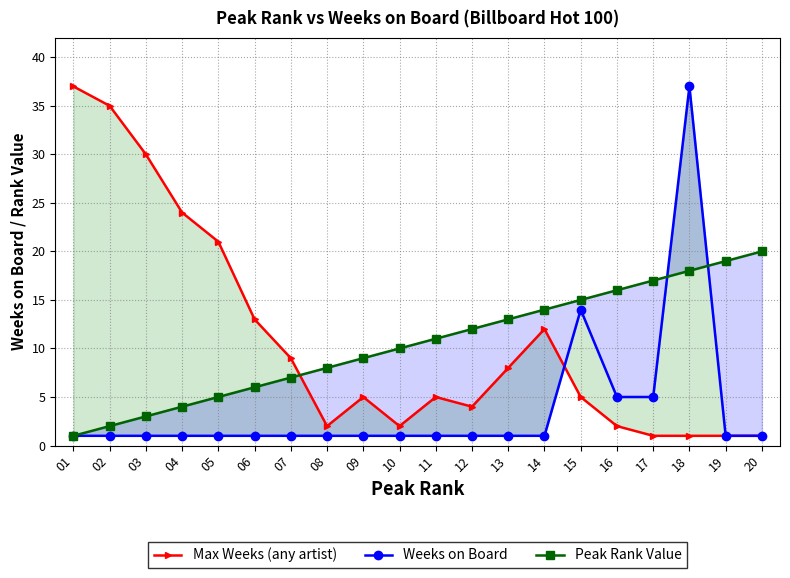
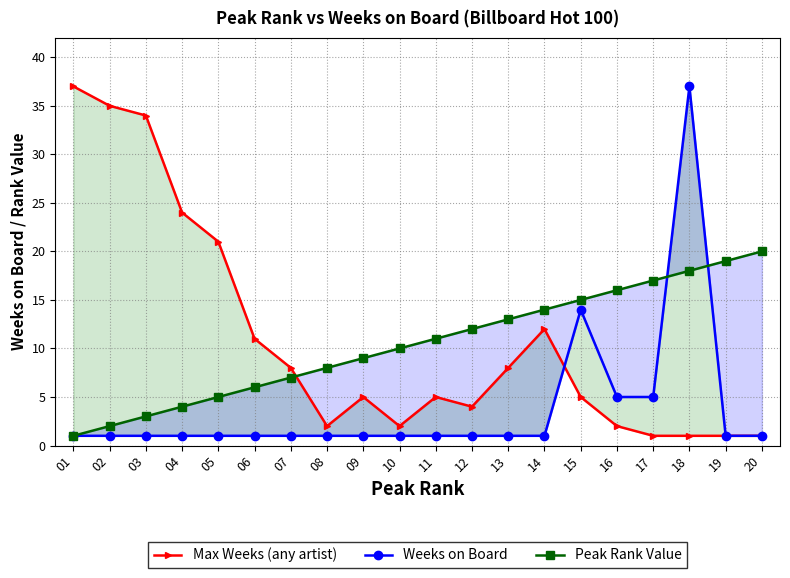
Max Weeks (any artist), 03: 30 -> 34
Max Weeks (any artist), 06: 13 -> 11
Max Weeks (any artist), 07: 9 -> 8
